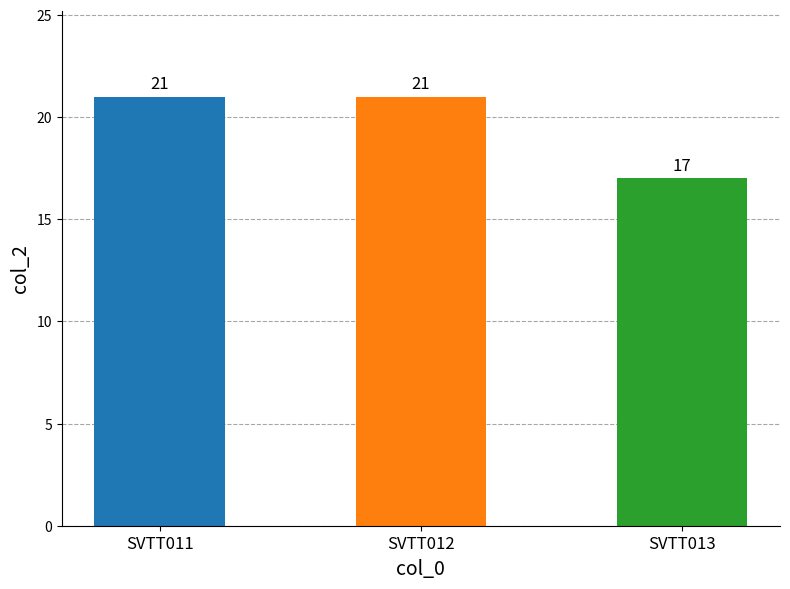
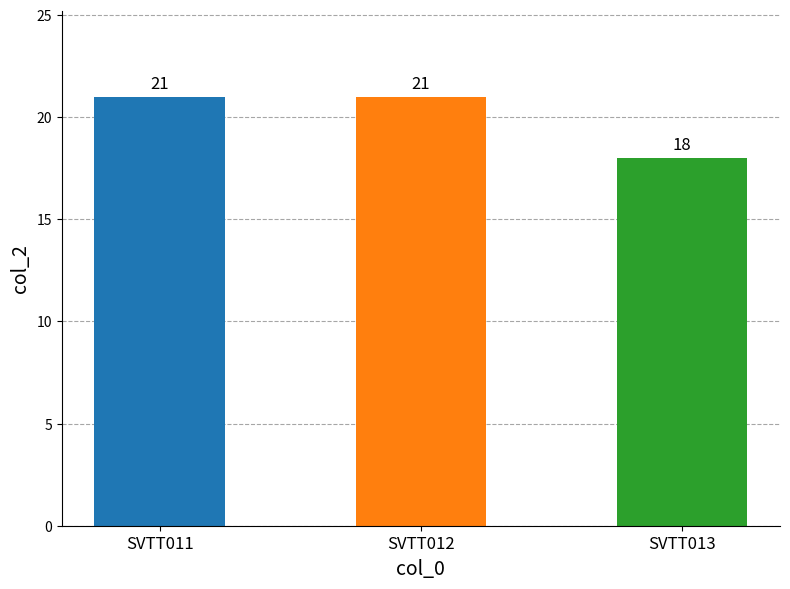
SVTT013: 17 -> 18
